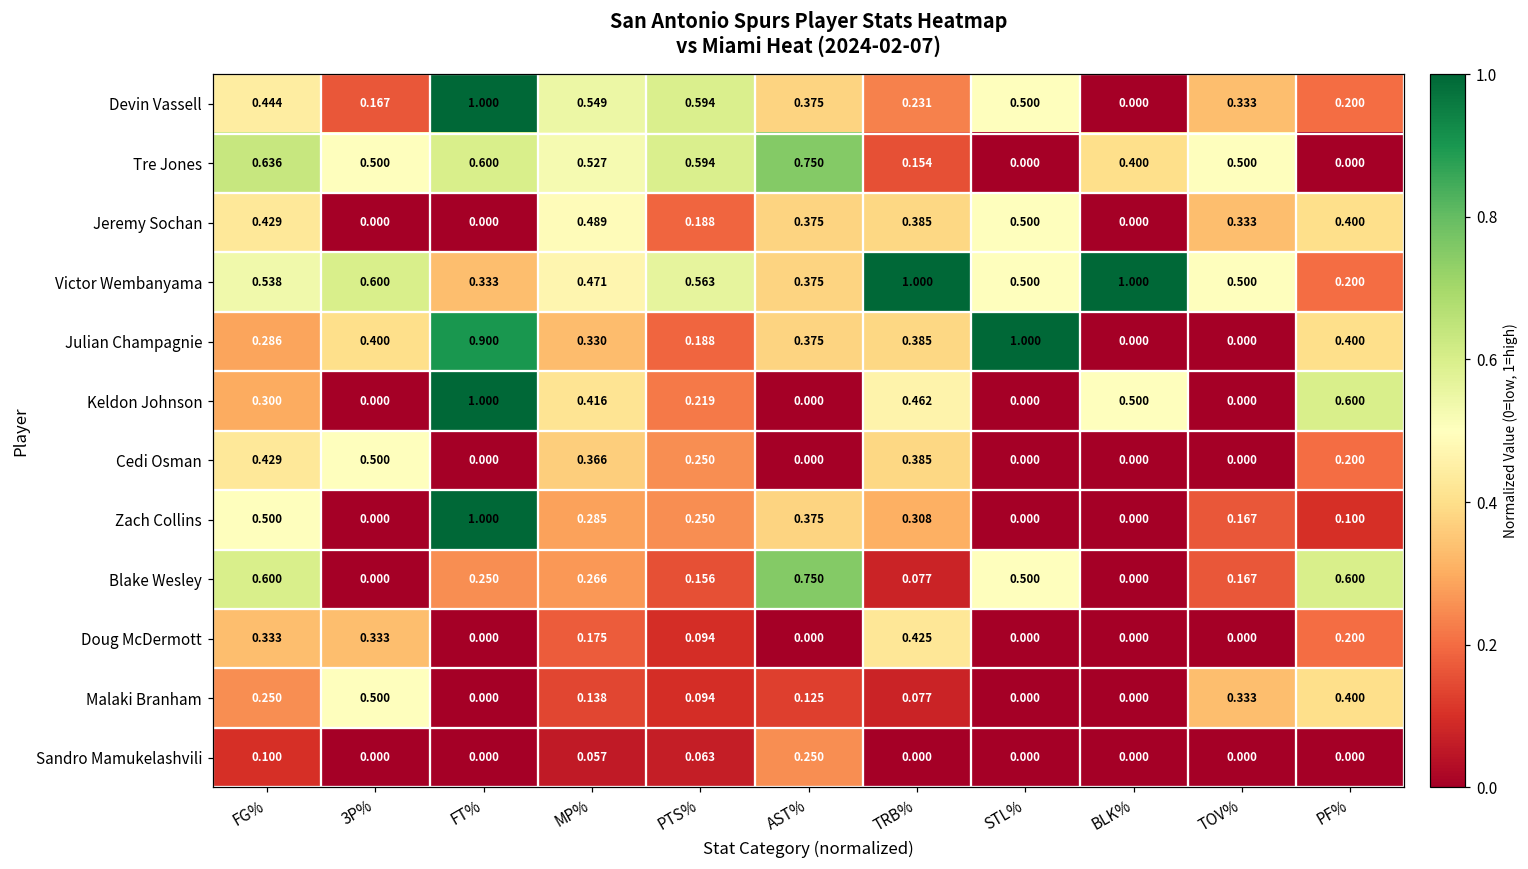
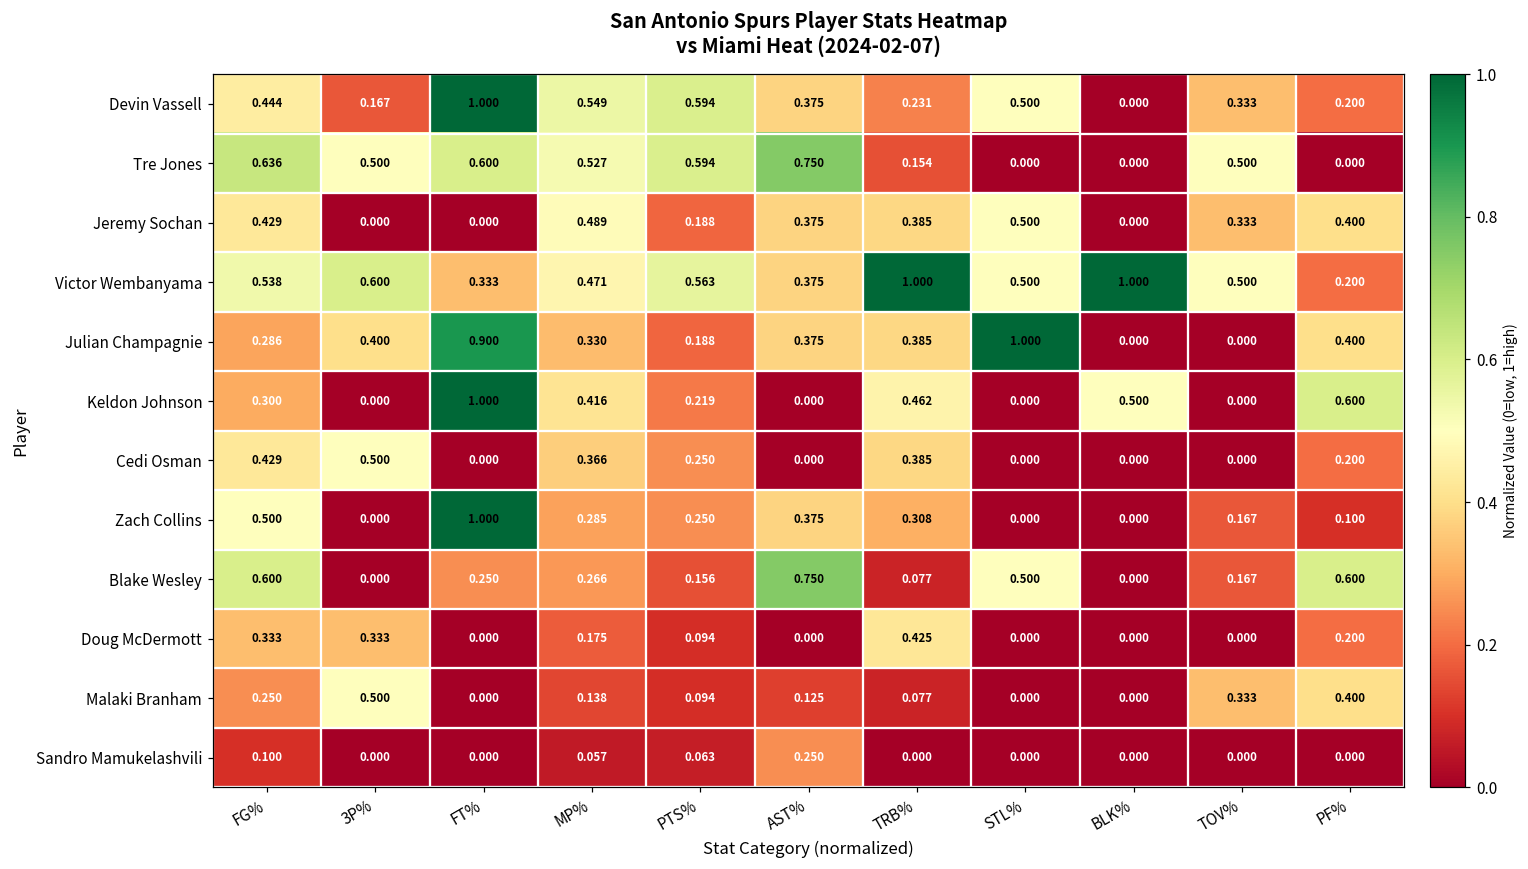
Tre Jones, BLK%: 0.400 -> 0.000
